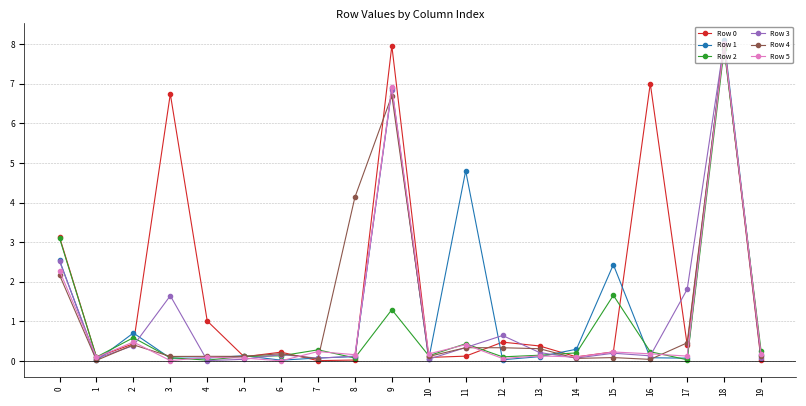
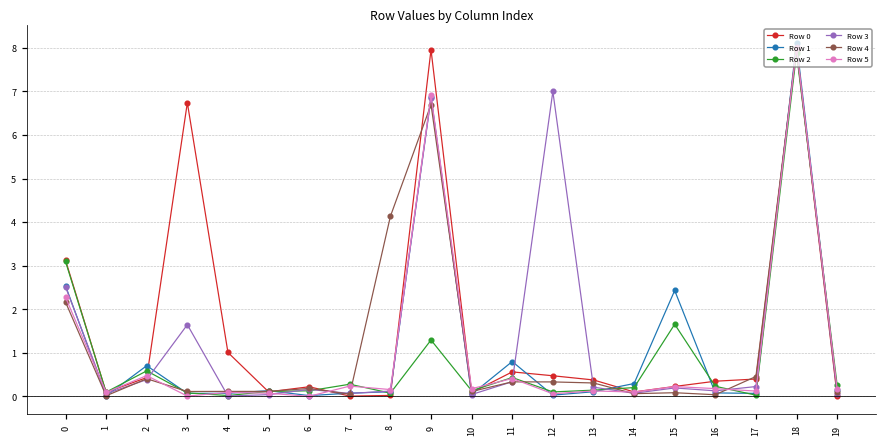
Row 0, 11: 0.1 -> 0.6
Row 1, 11: 4.8 -> 0.8
Row 3, 12: 0.6 -> 7.0
Row 0, 16: 7.0 -> 0.3
Row 3, 17: 1.8 -> 0.2
